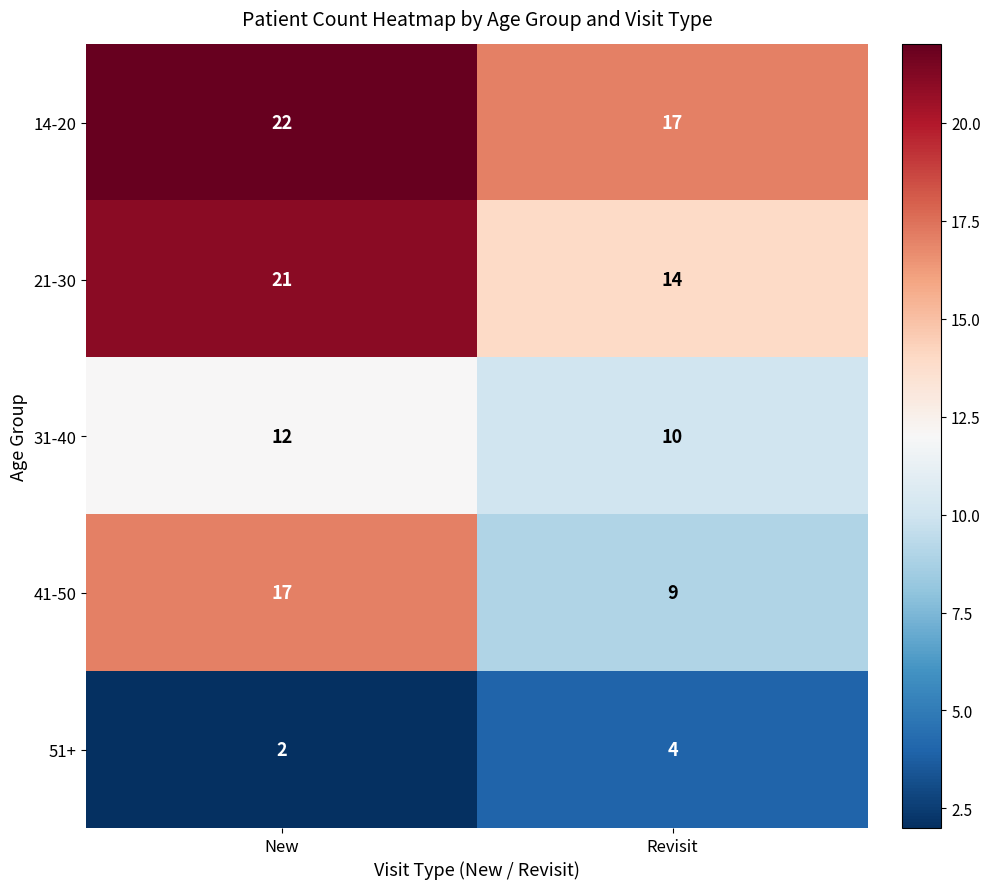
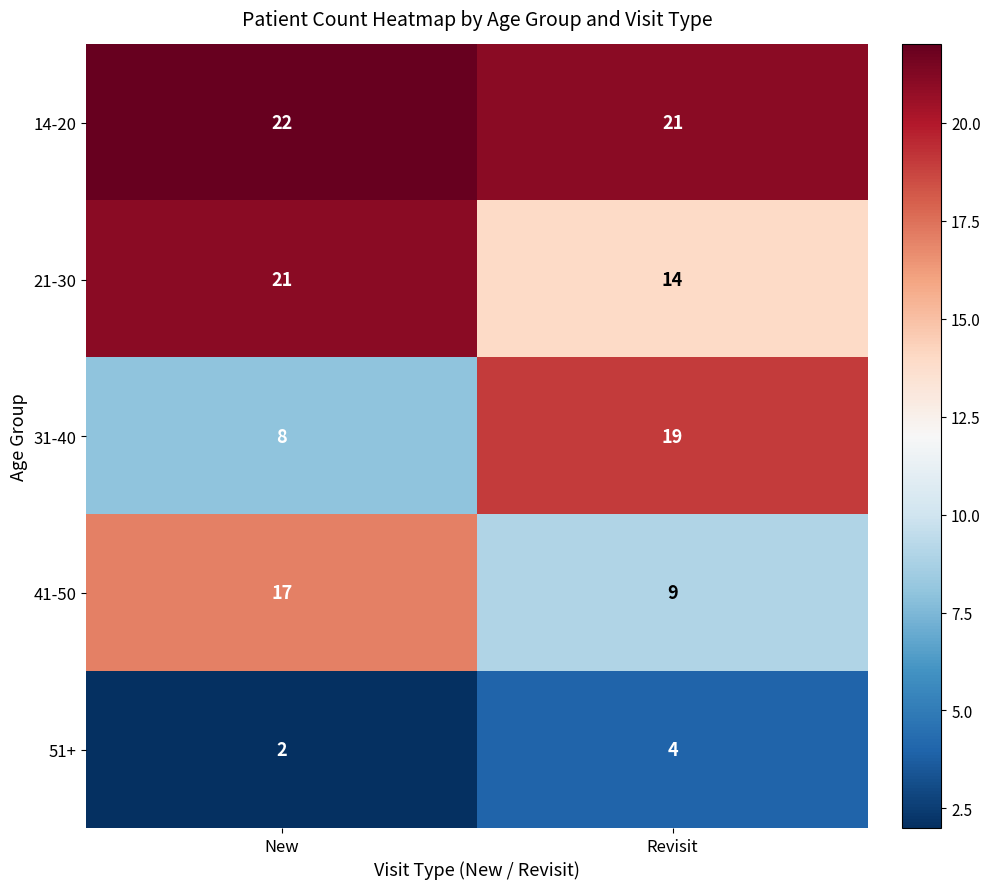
14-20, Revisit: 17 -> 21
31-40, New: 12 -> 8
31-40, Revisit: 10 -> 19
